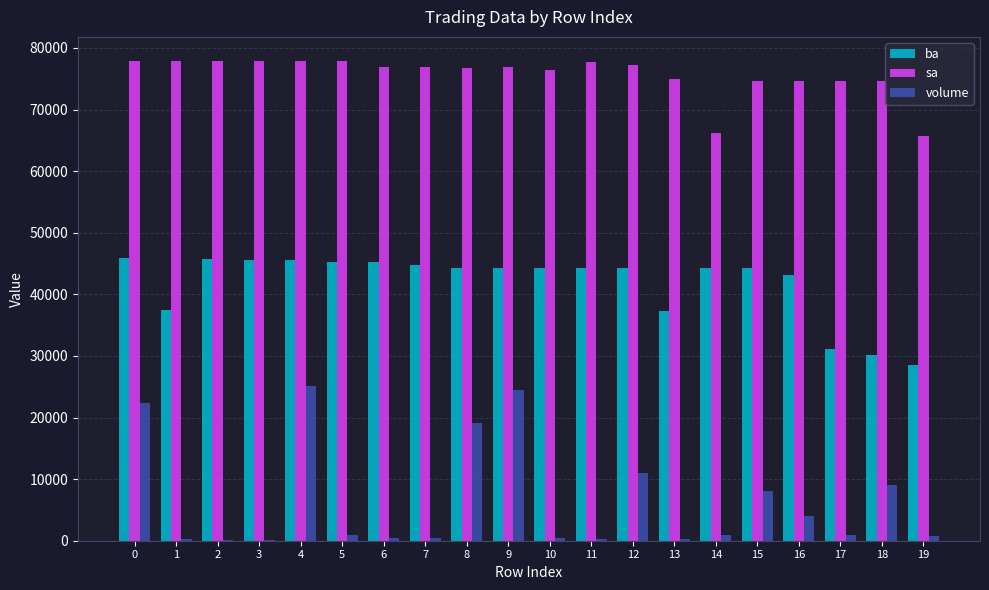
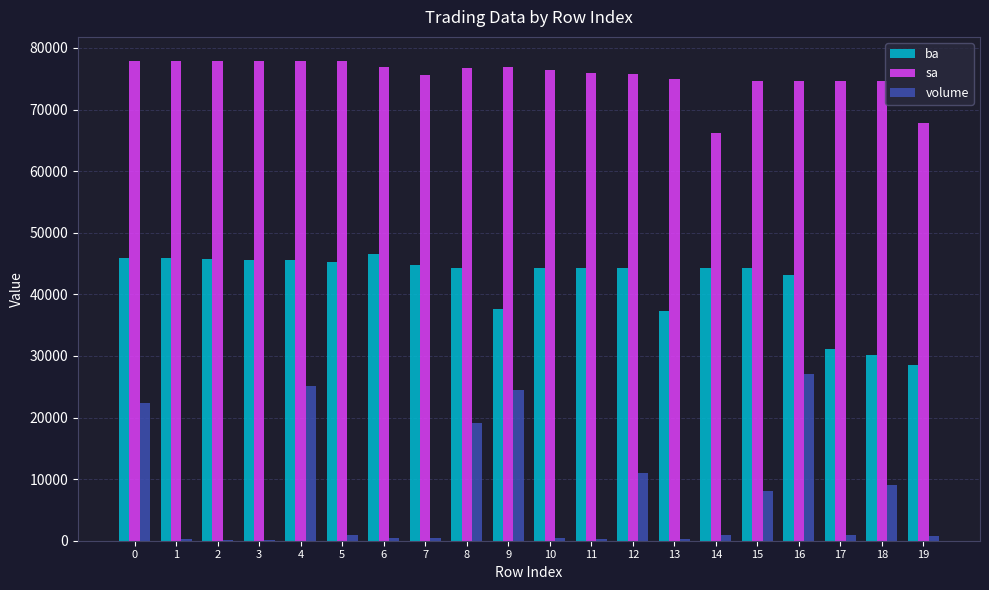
ba, 1: 37000 -> 46000
ba, 6: 45000 -> 47000
sa, 7: 77000 -> 76000
ba, 9: 44000 -> 38000
sa, 11: 78000 -> 76000
sa, 12: 77000 -> 76000
volume, 16: 4000 -> 27000
sa, 19: 66000 -> 68000
